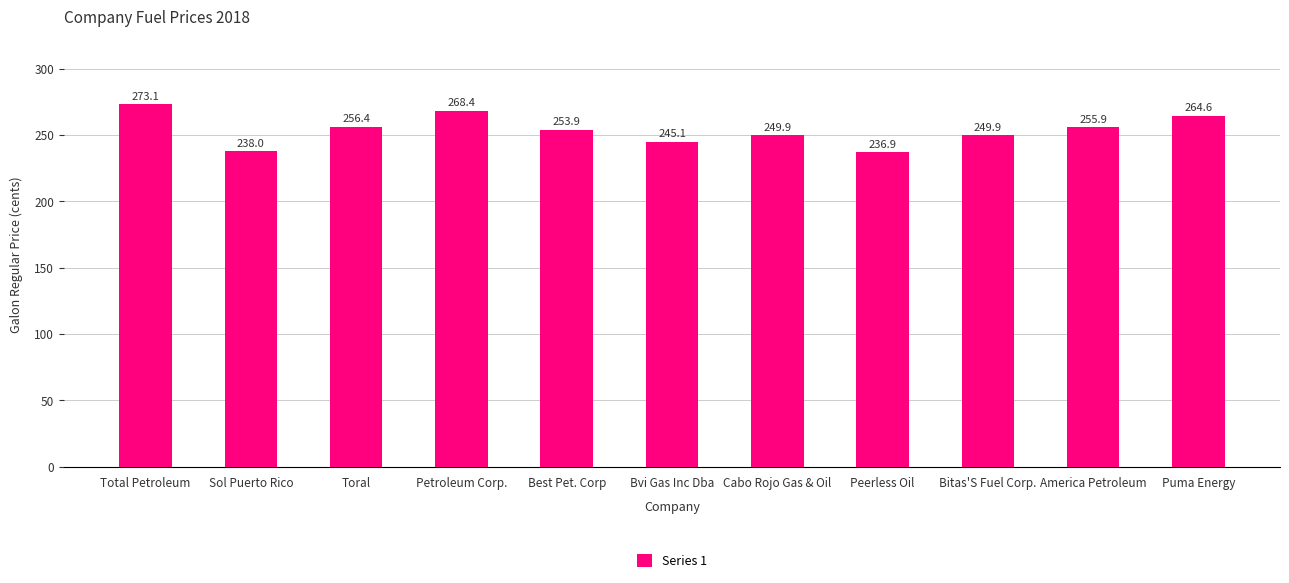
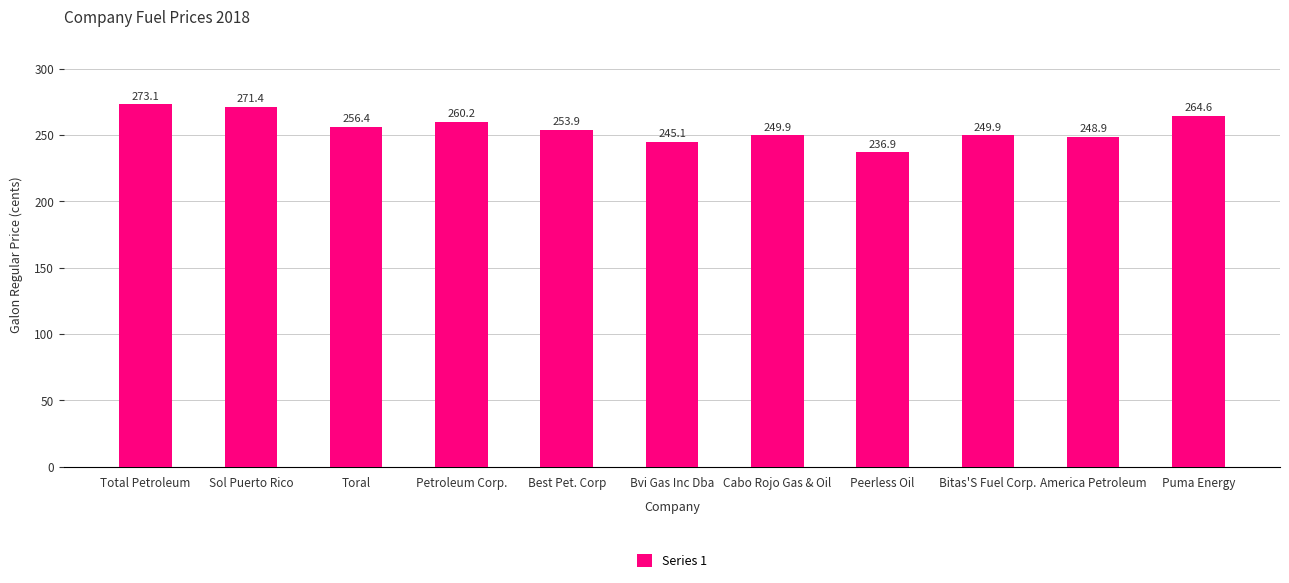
Sol Puerto Rico: 238.0 -> 271.4
Petroleum Corp.: 268.4 -> 260.2
America Petroleum: 255.9 -> 248.9
